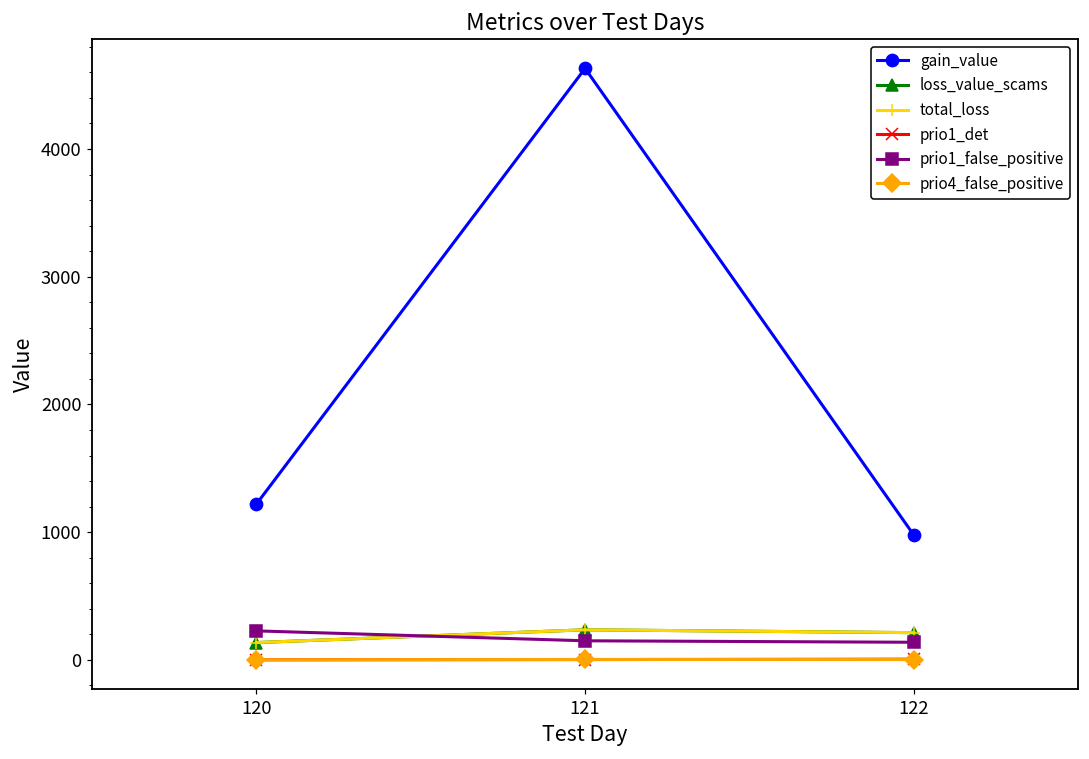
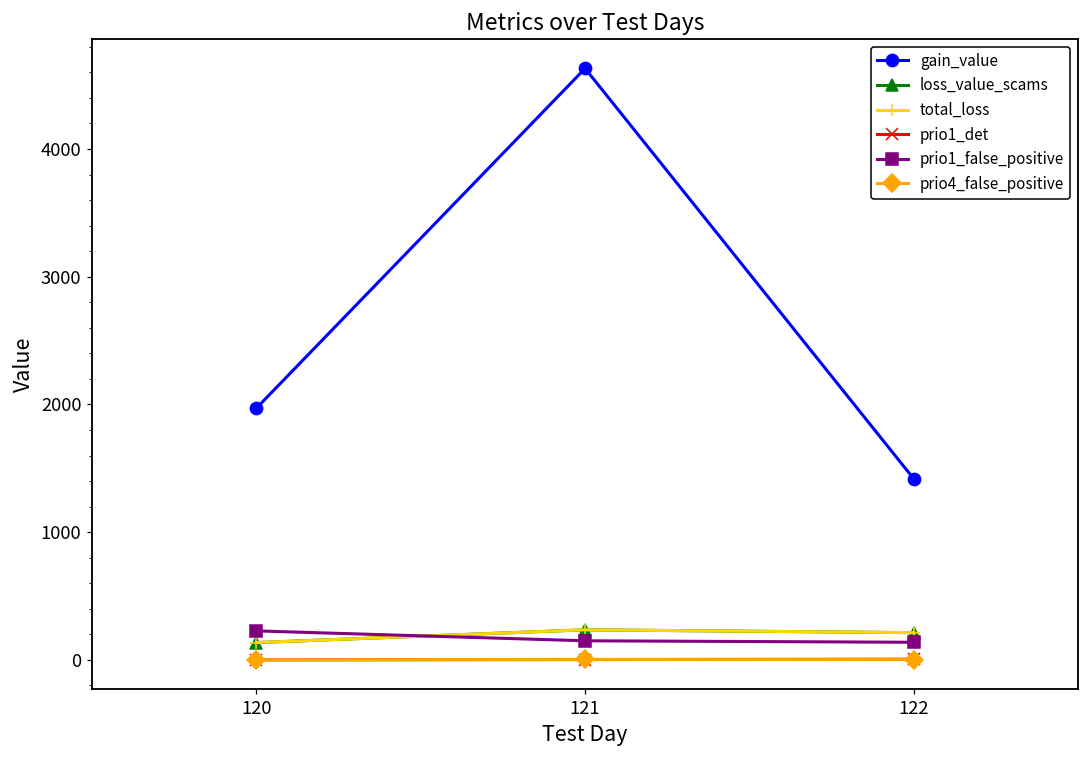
gain_value, 120: 1220 -> 1970
gain_value, 122: 980 -> 1420
